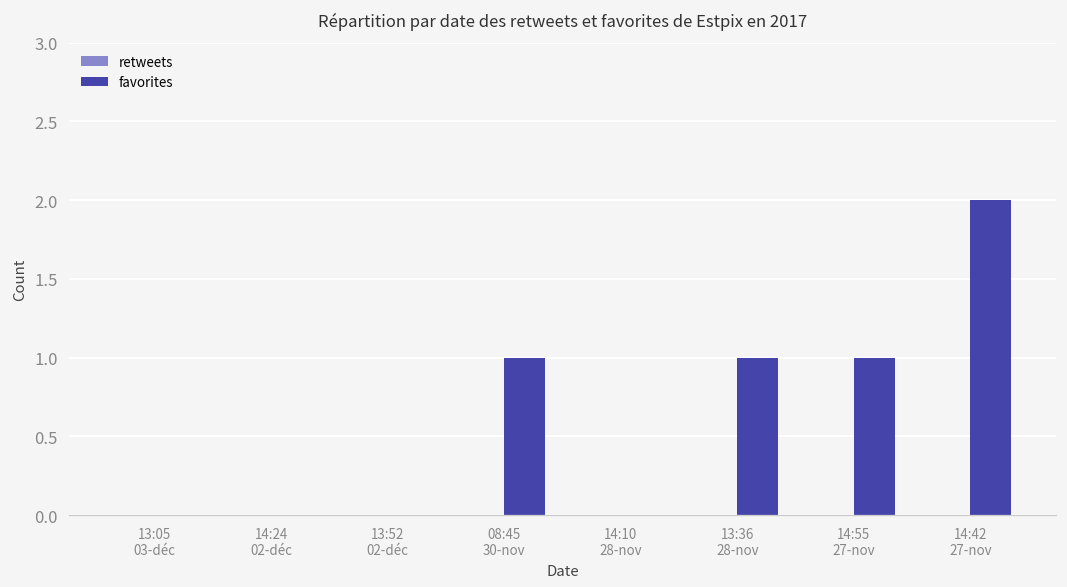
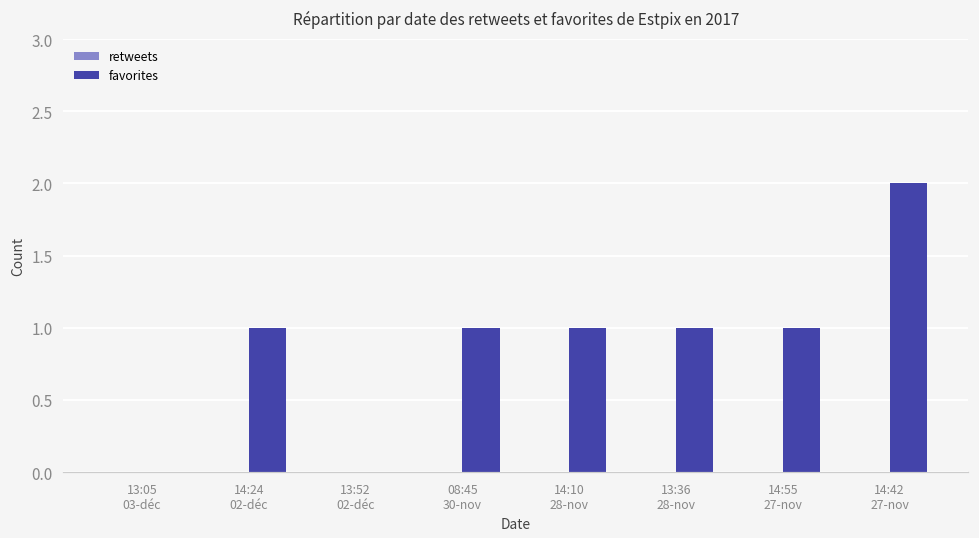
favorites, 14:24 02-déc: 0 -> 1
favorites, 14:10 28-nov: 0 -> 1
